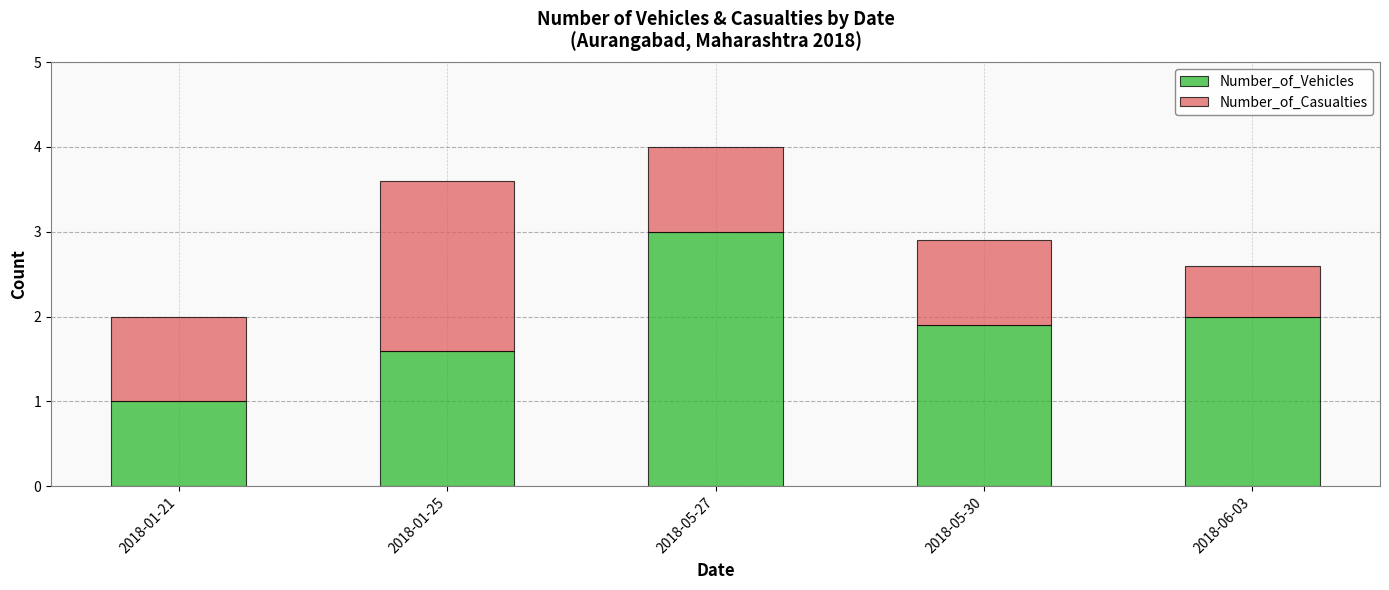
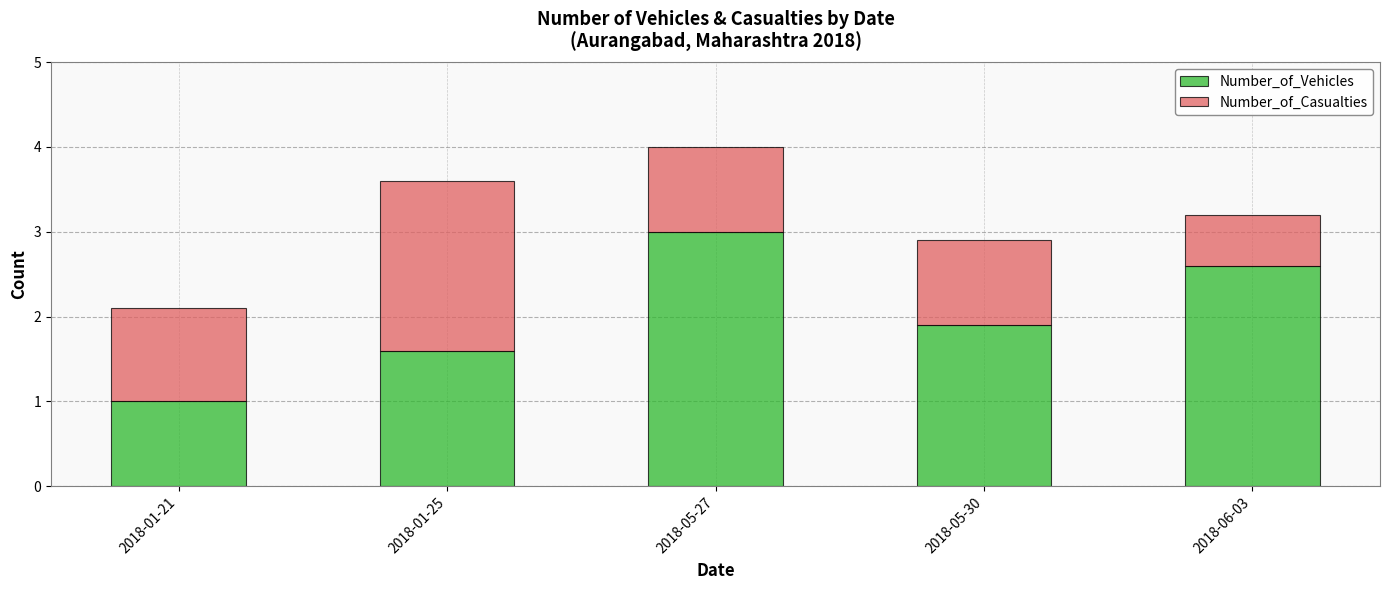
Number_of_Casualties, 2018-01-21: 1.0 -> 1.1
Number_of_Vehicles, 2018-06-03: 2.0 -> 2.6
